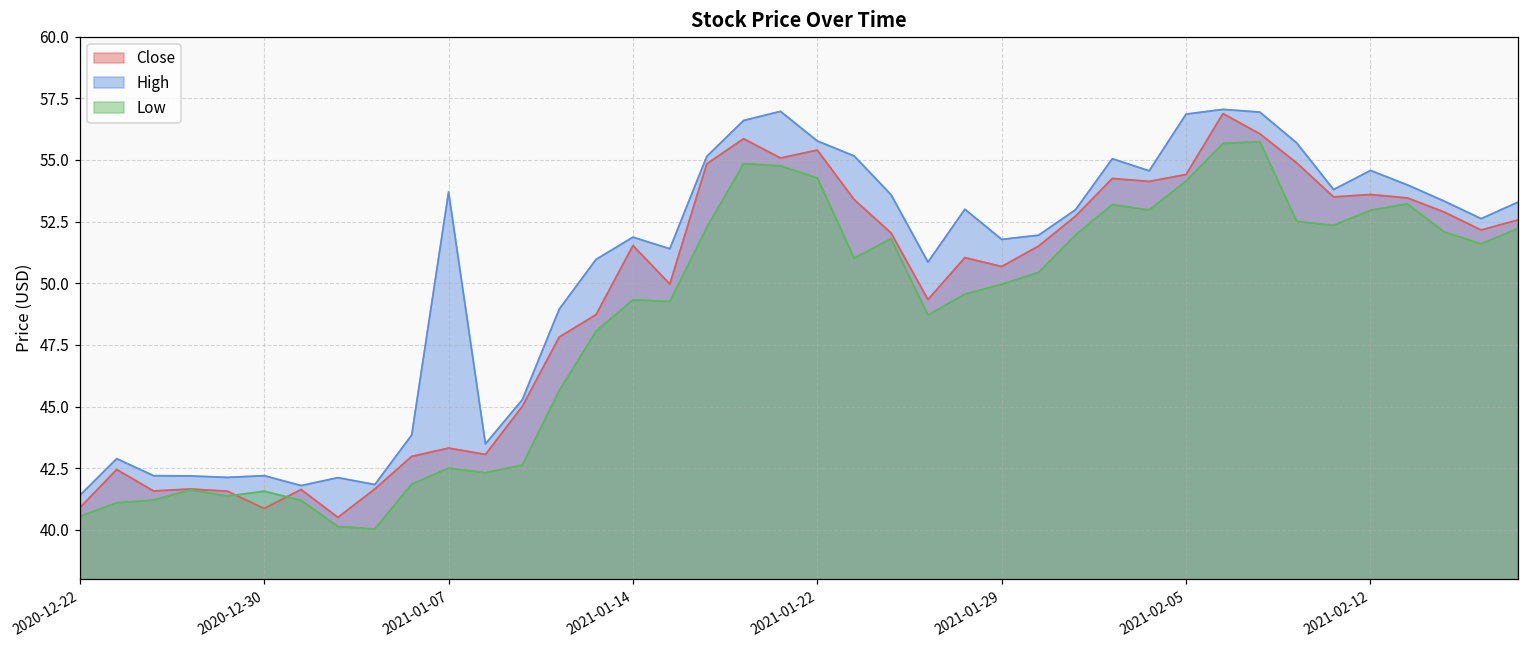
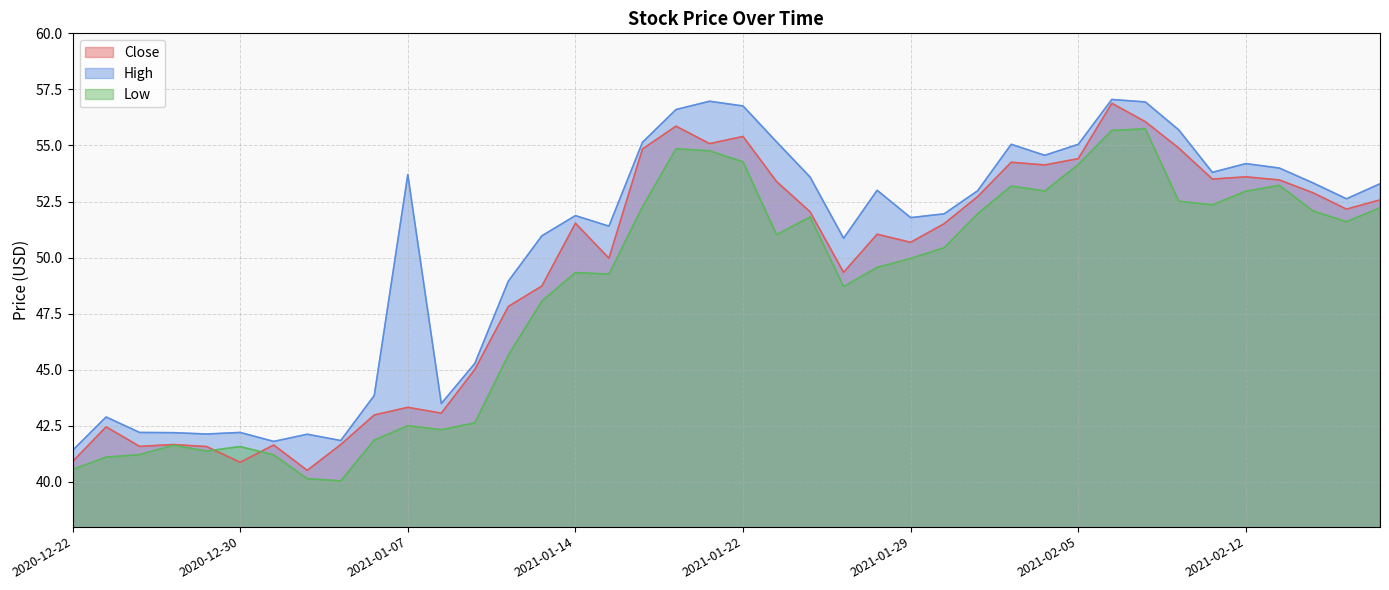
High, 2021-01-22: 55.8 -> 56.8
High, 2021-02-05: 56.9 -> 55.0
High, 2021-02-12: 54.6 -> 54.2
